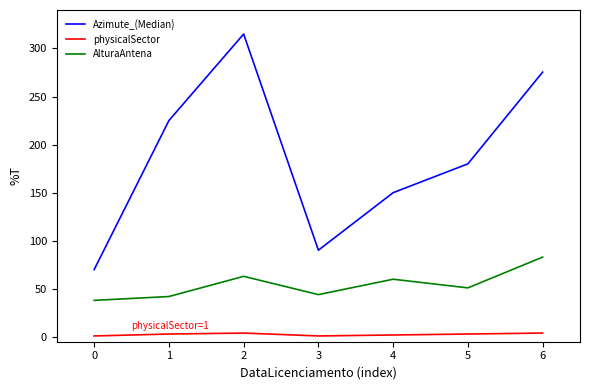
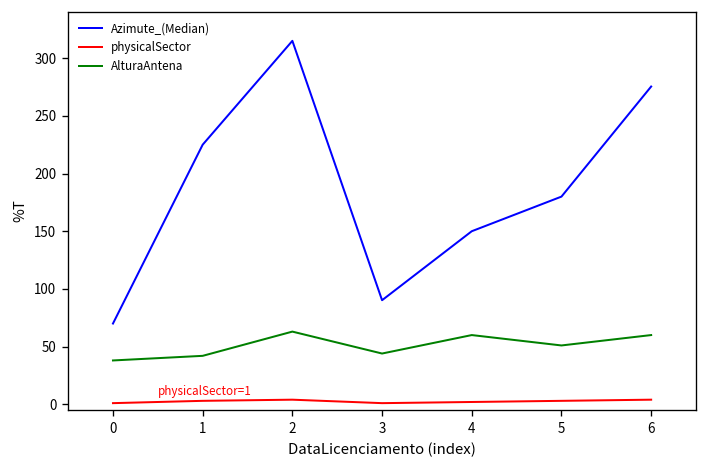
AlturaAntena, 6: 80 -> 60
